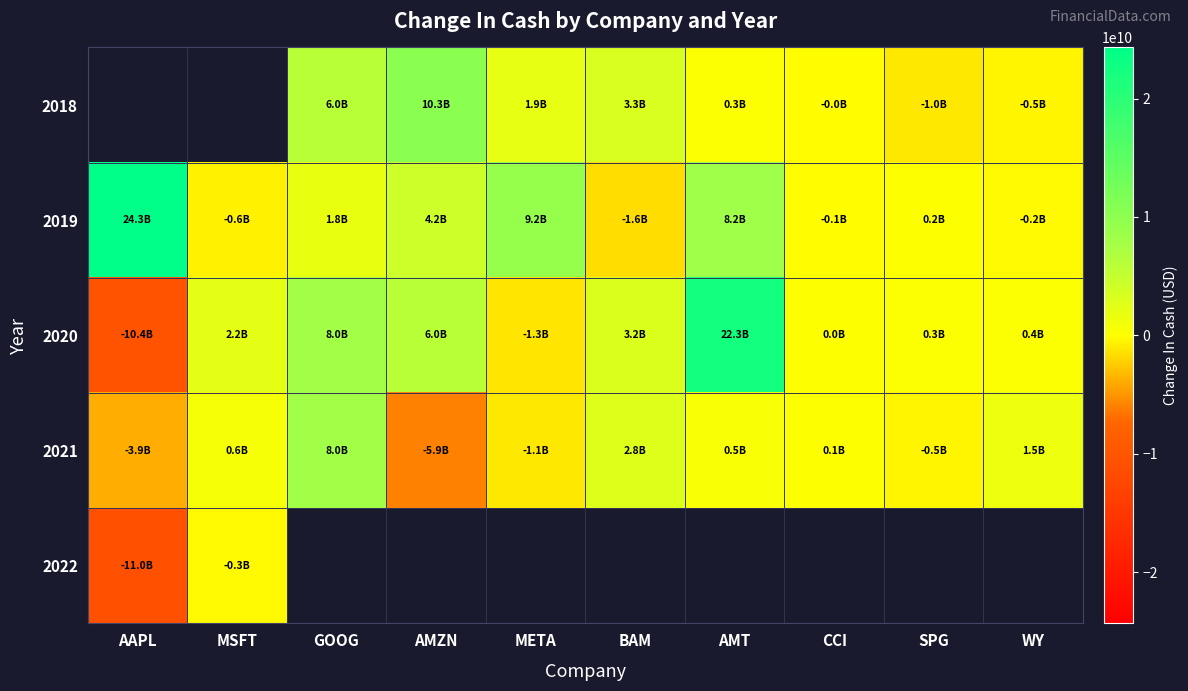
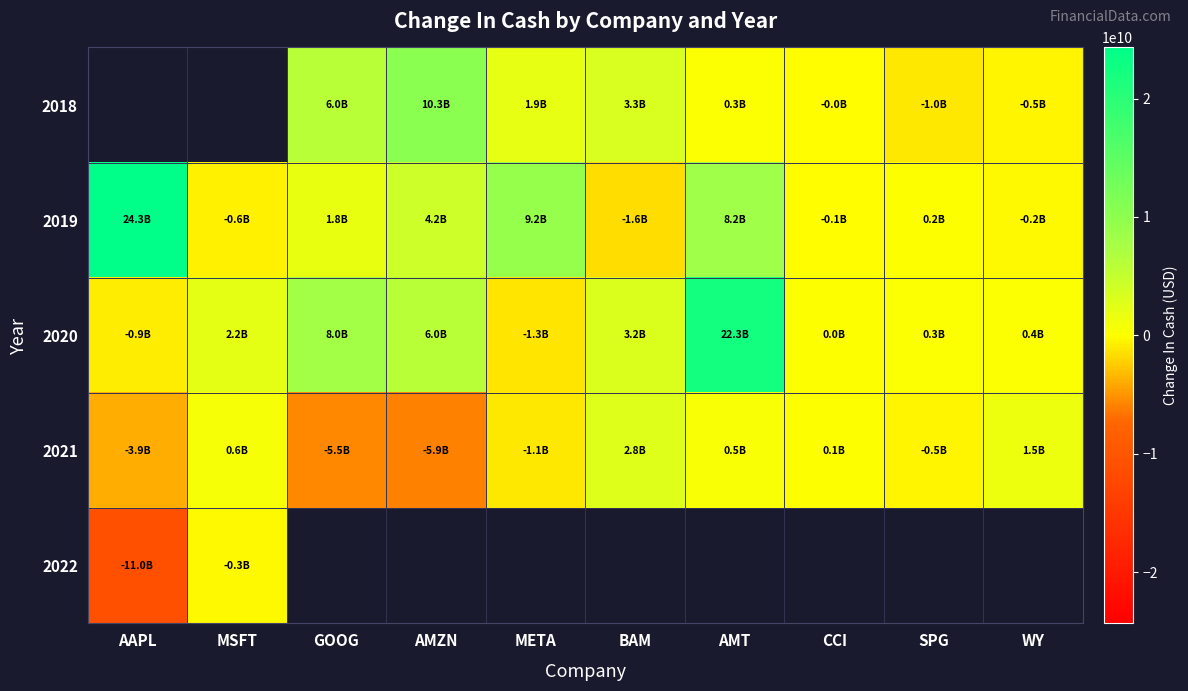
2020, AAPL: -10.4B -> -0.9B
2021, GOOG: 8.0B -> -5.5B
